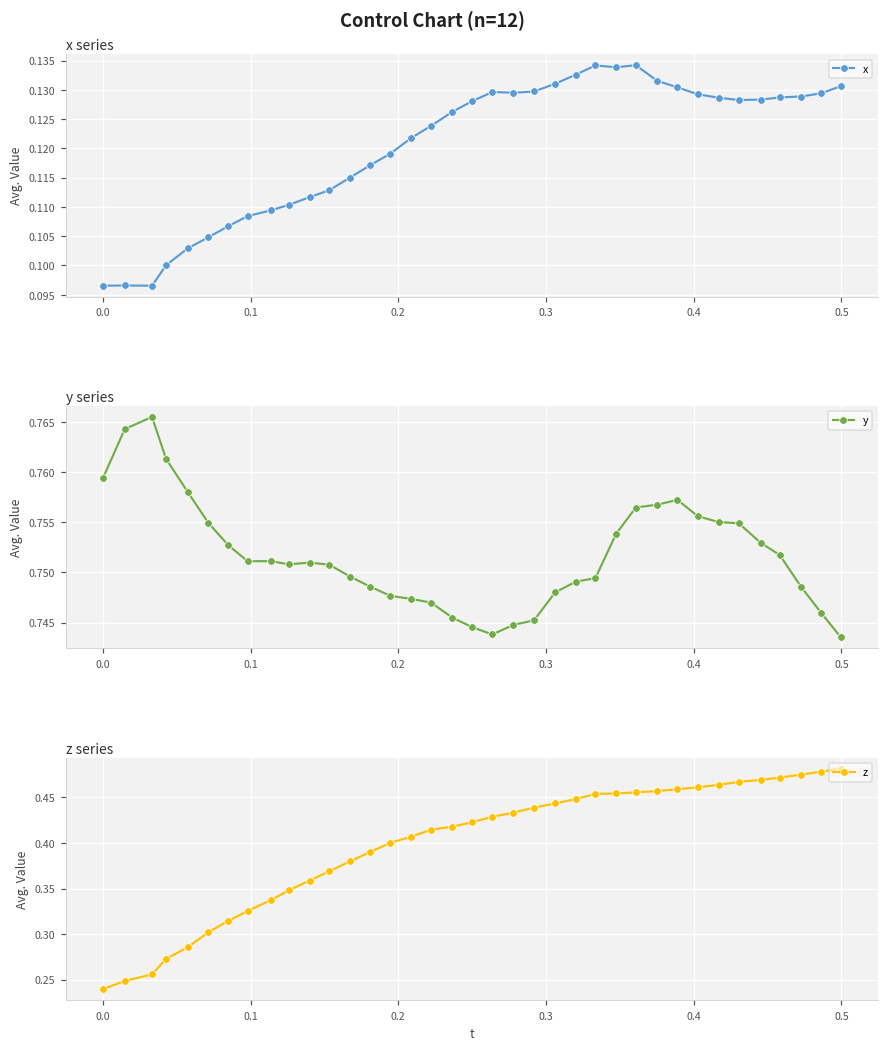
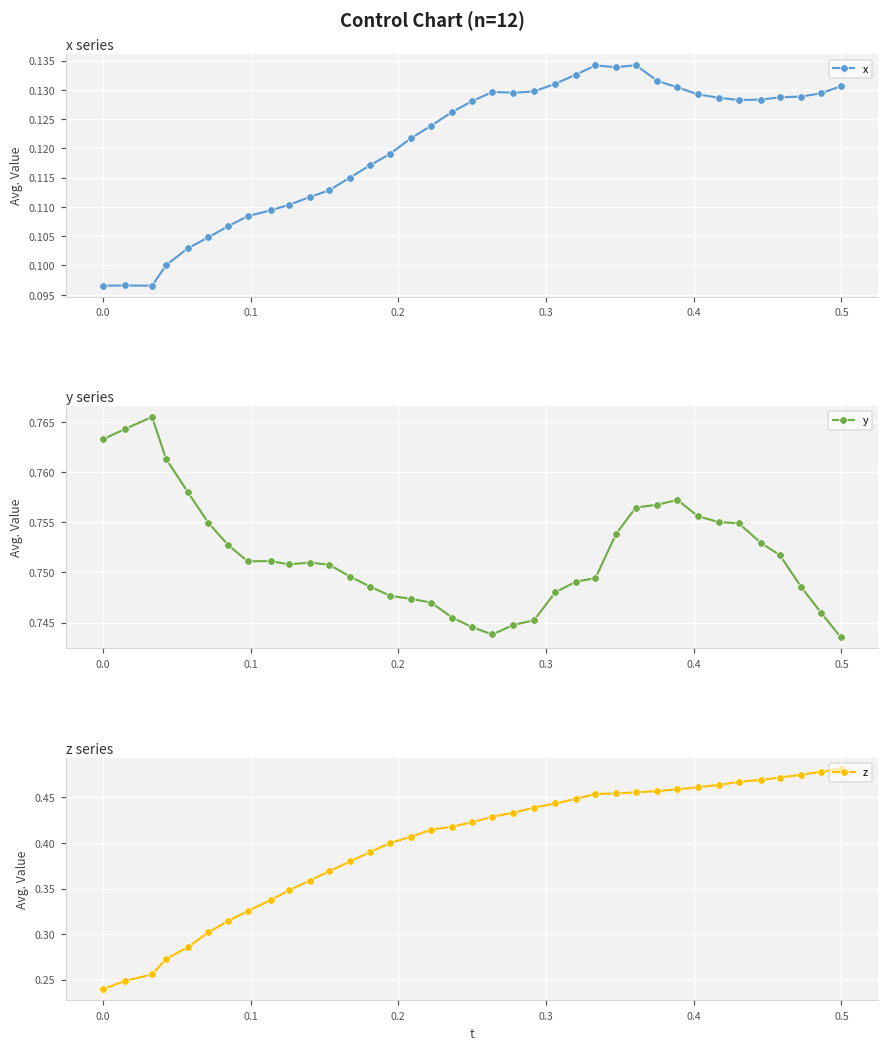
y series, 0.0: 0.759 -> 0.763
